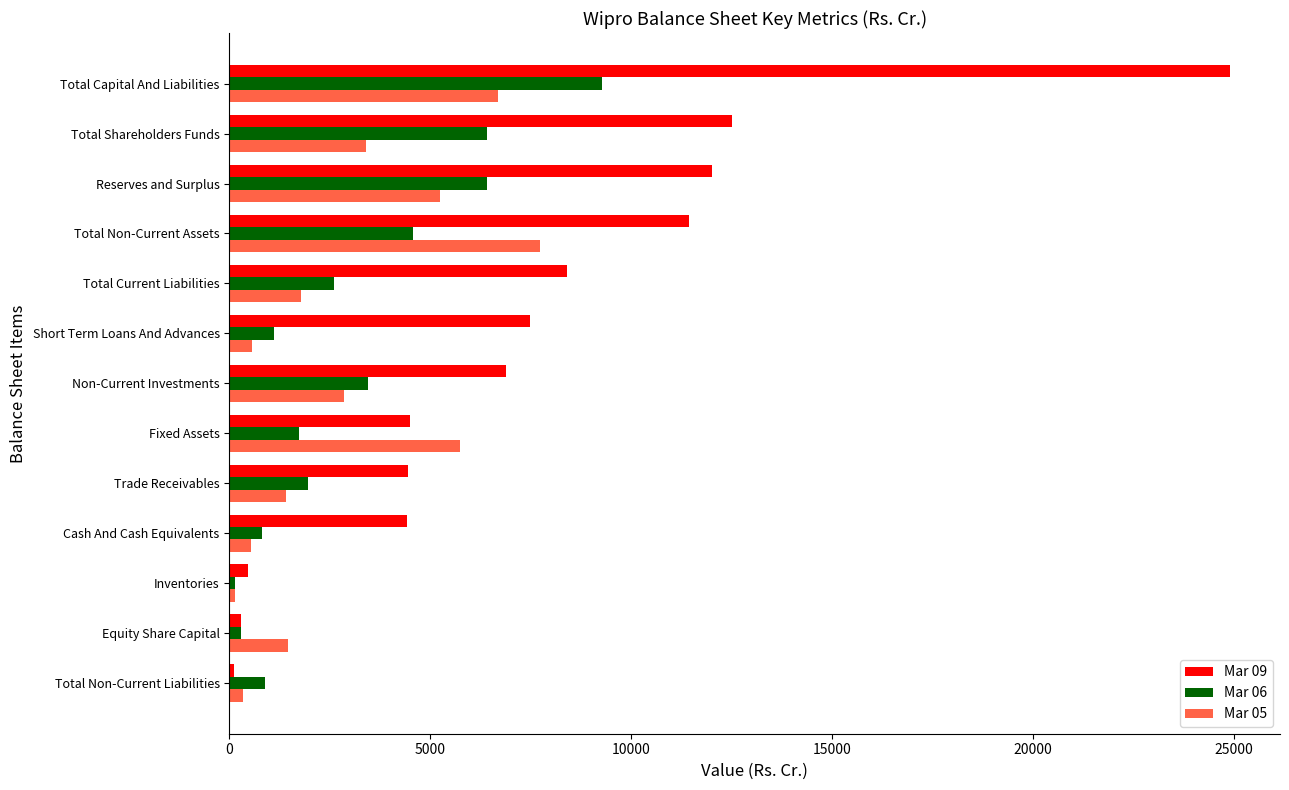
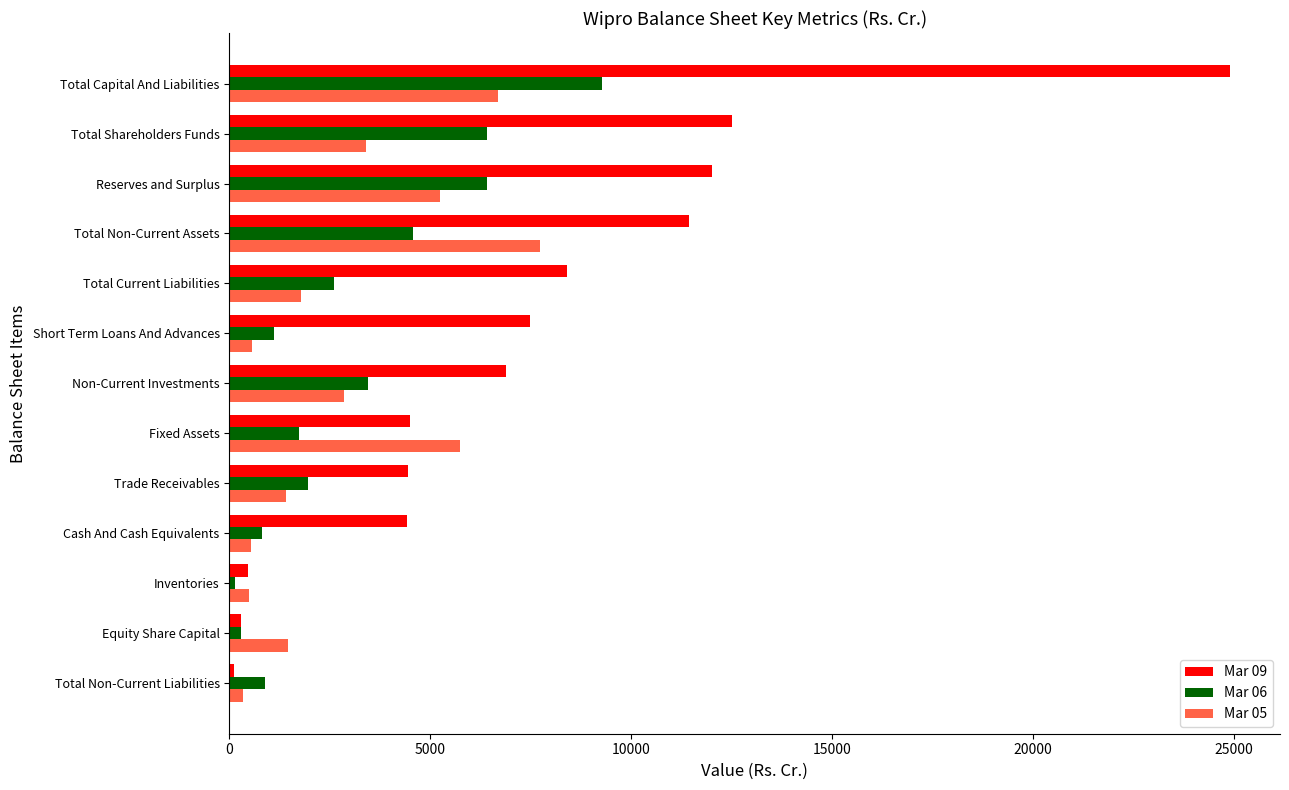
Mar 05, Inventories: 100 -> 500
